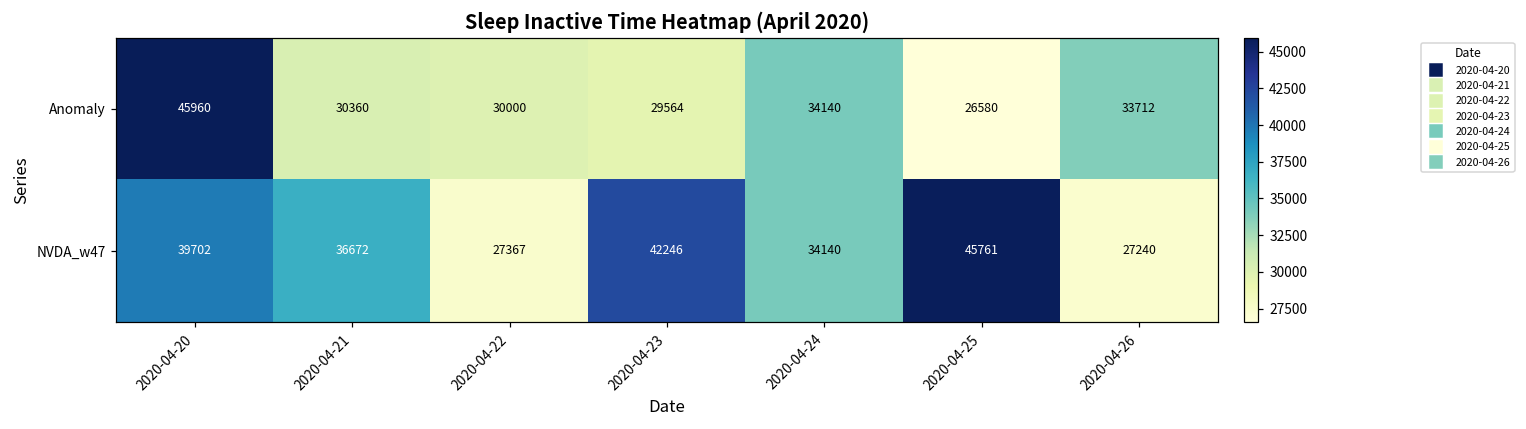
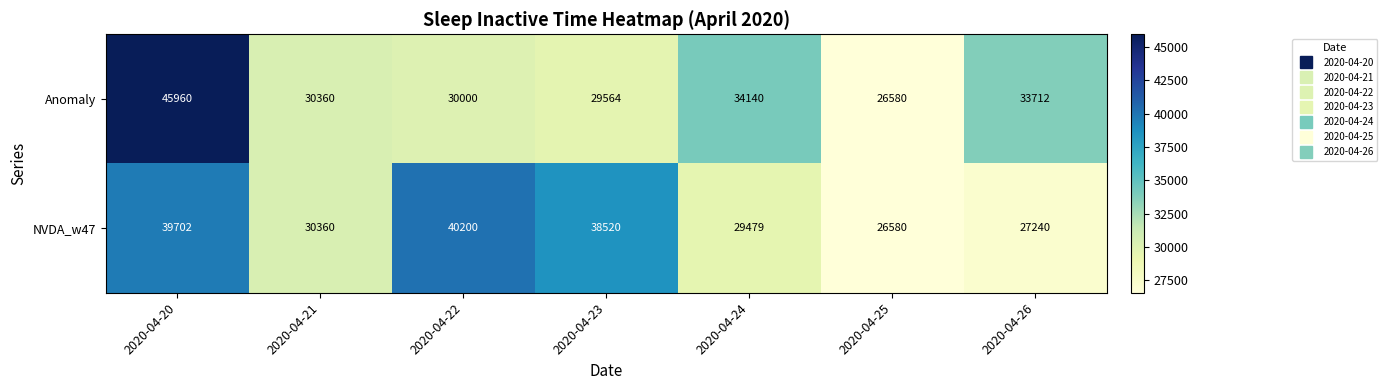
NVDA_w47, 2020-04-21: 36672 -> 30360
NVDA_w47, 2020-04-22: 27367 -> 40200
NVDA_w47, 2020-04-23: 42246 -> 38520
NVDA_w47, 2020-04-24: 34140 -> 29479
NVDA_w47, 2020-04-25: 45761 -> 26580
